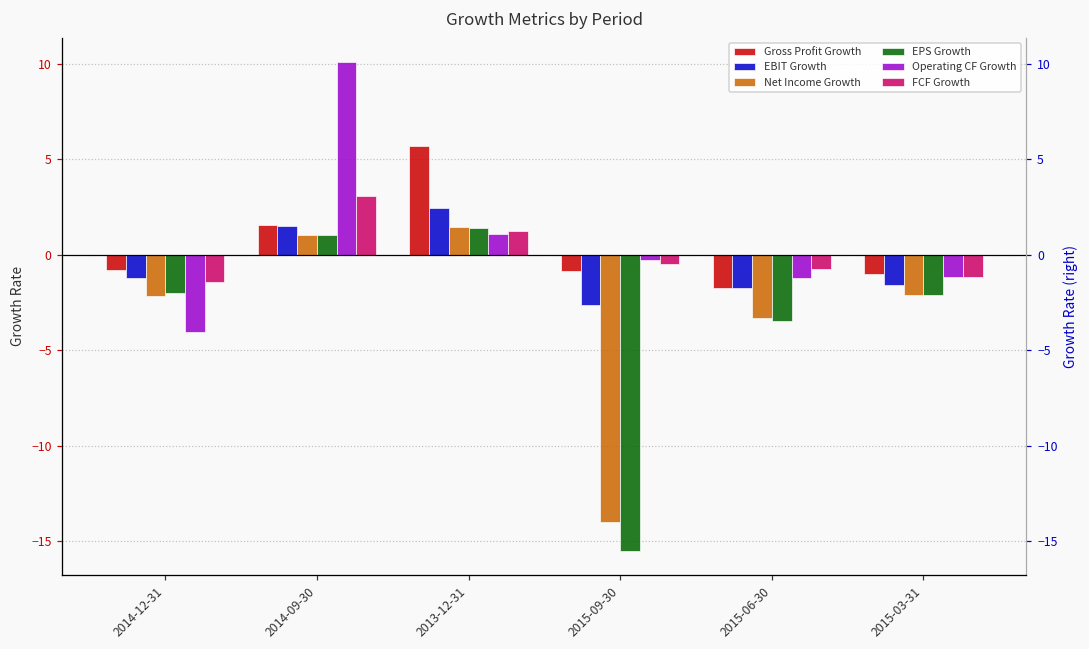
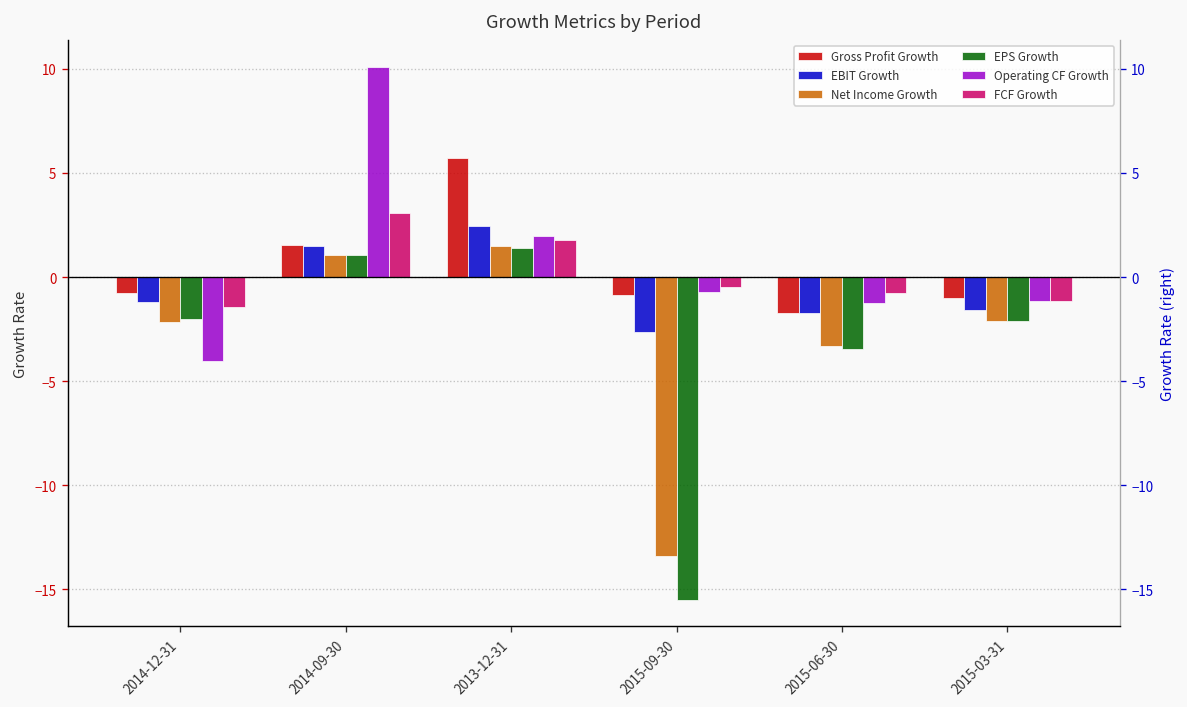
Operating CF Growth, 2013-12-31: 1.1 -> 2.0
FCF Growth, 2013-12-31: 1.2 -> 1.8
Net Income Growth, 2015-09-30: -14.0 -> -13.4
Operating CF Growth, 2015-09-30: -0.3 -> -0.7
